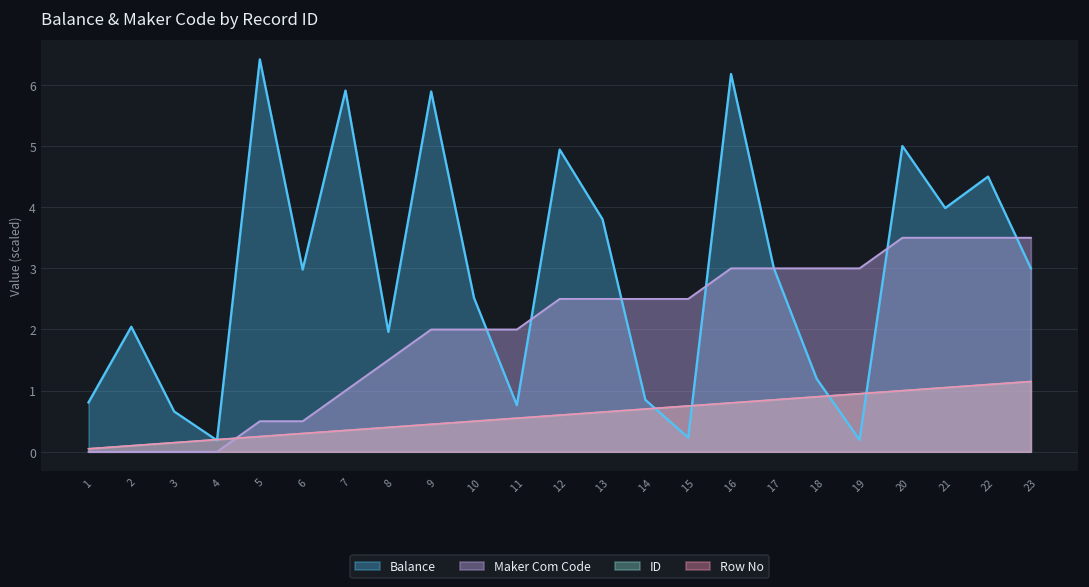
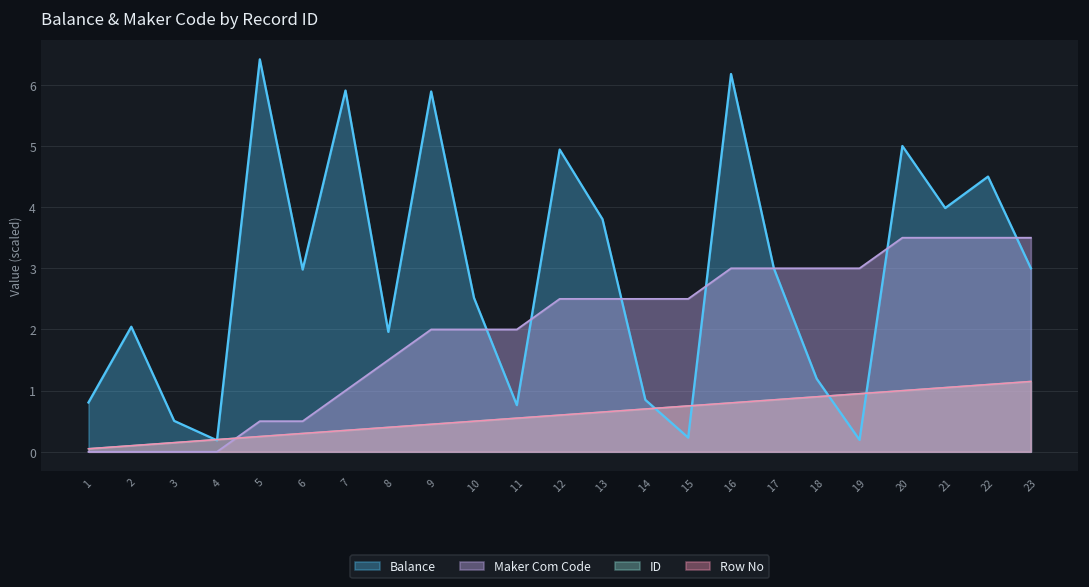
Balance, 3: 0.7 -> 0.5
